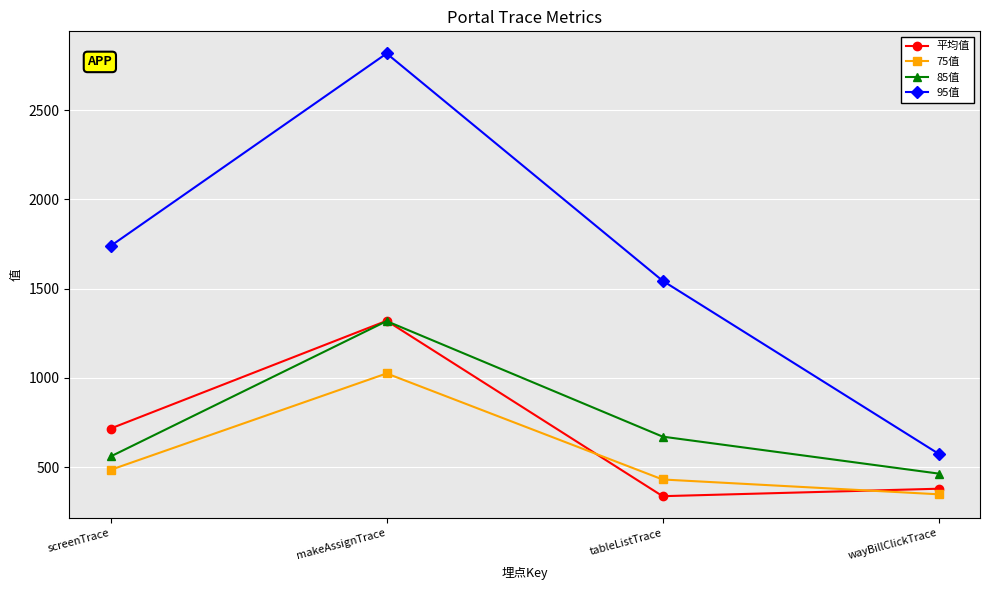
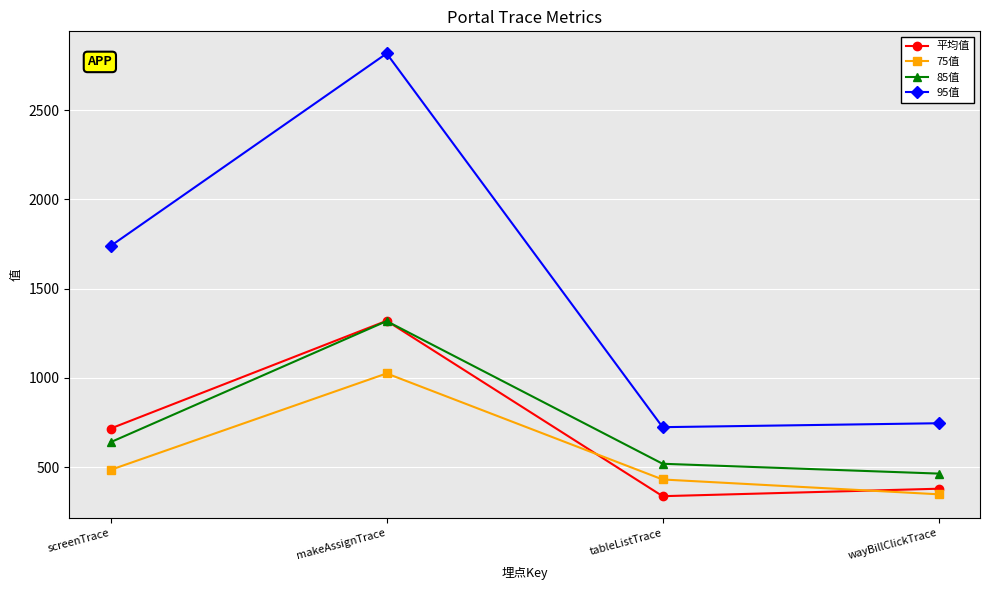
85值, screenTrace: 560 -> 640
85值, tableListTrace: 670 -> 520
95值, tableListTrace: 1540 -> 720
95值, wayBillClickTrace: 580 -> 750
